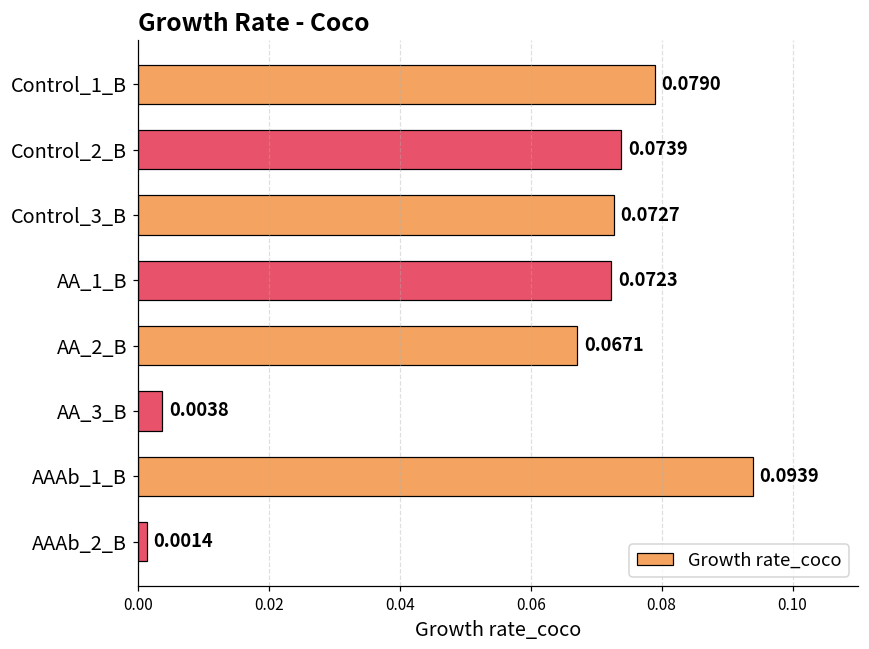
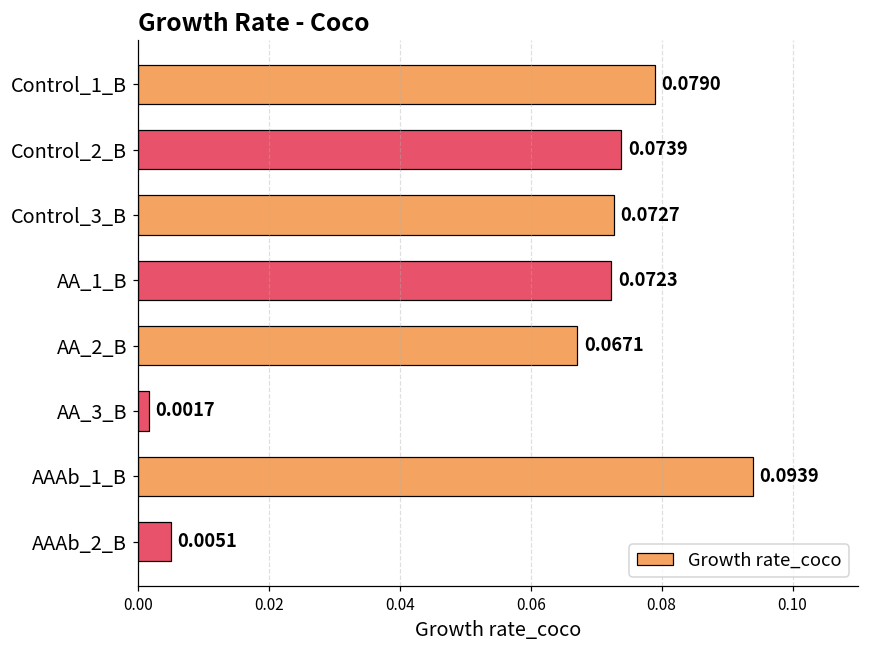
AA_3_B: 0.0038 -> 0.0017
AAAb_2_B: 0.0014 -> 0.0051
